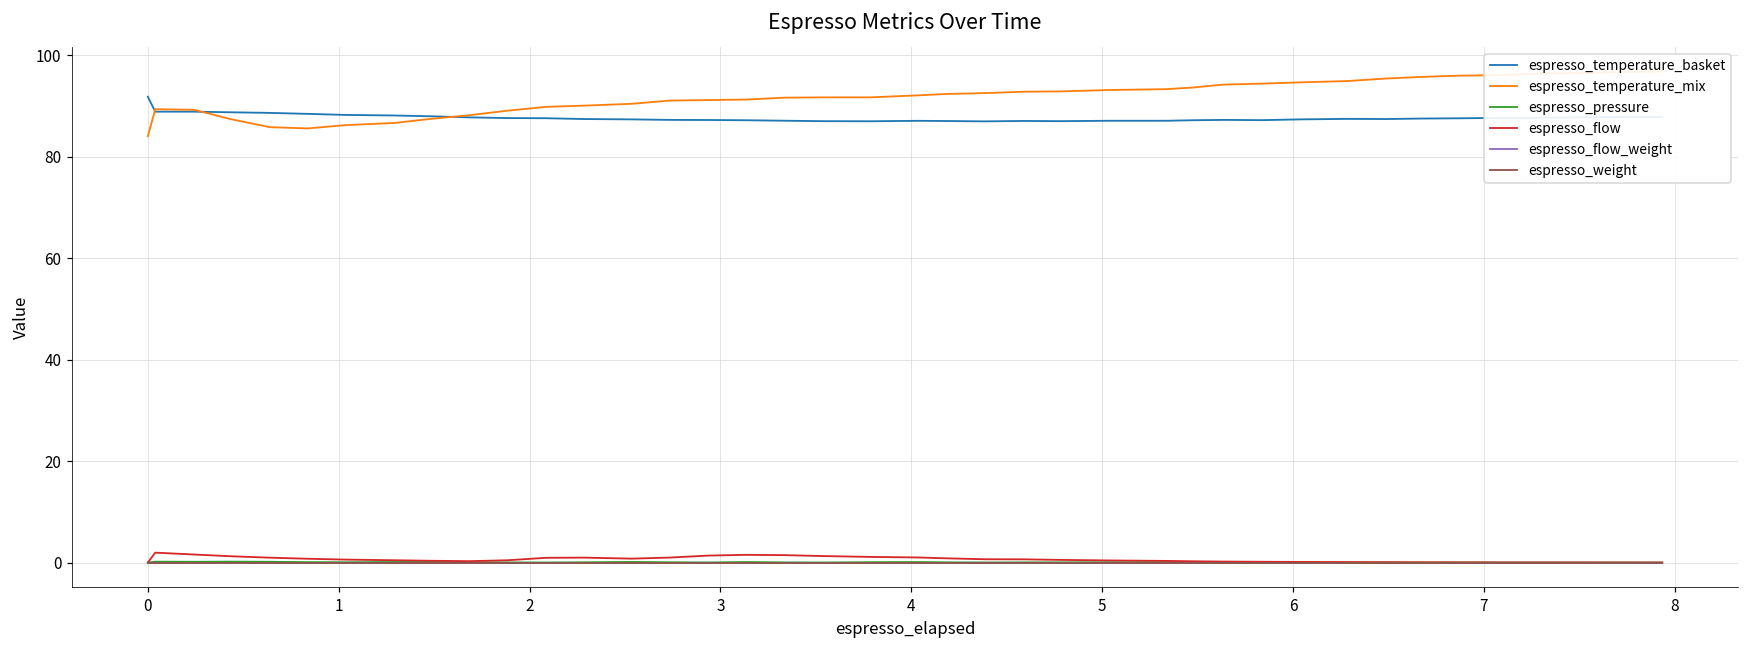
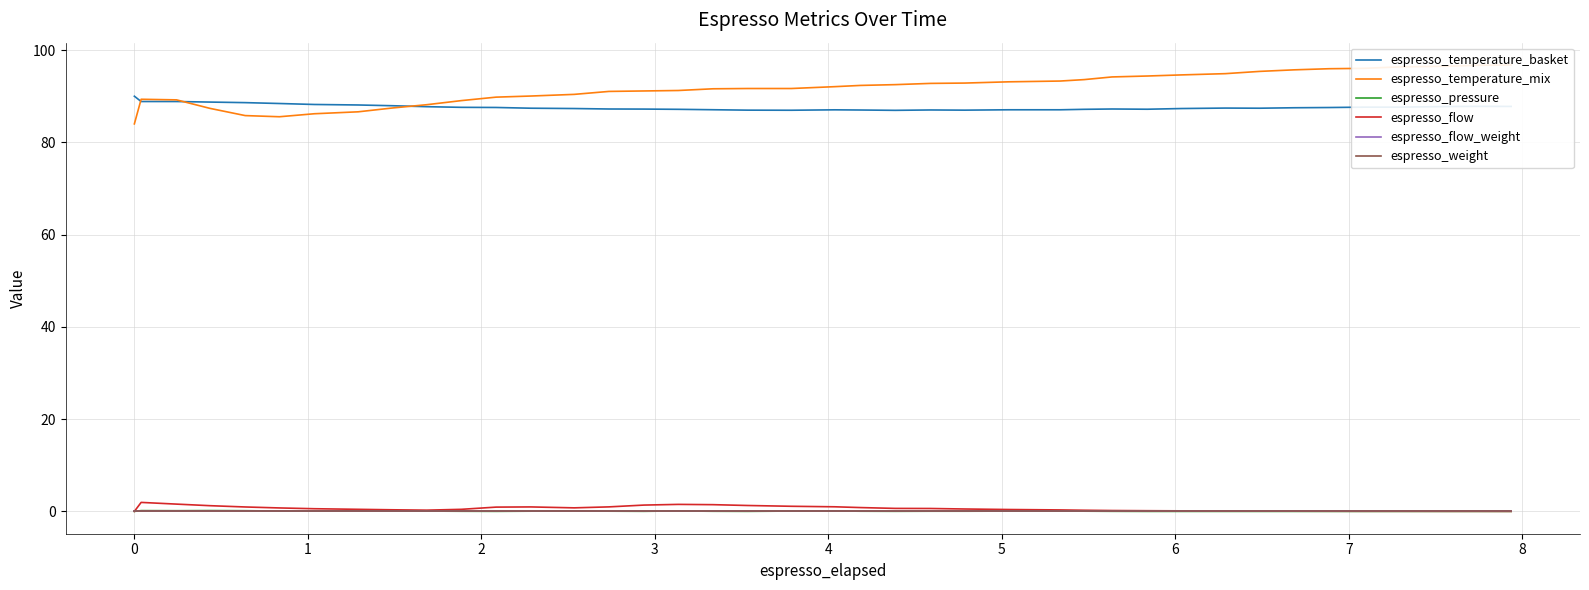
espresso_temperature_basket, 0: 92 -> 90
